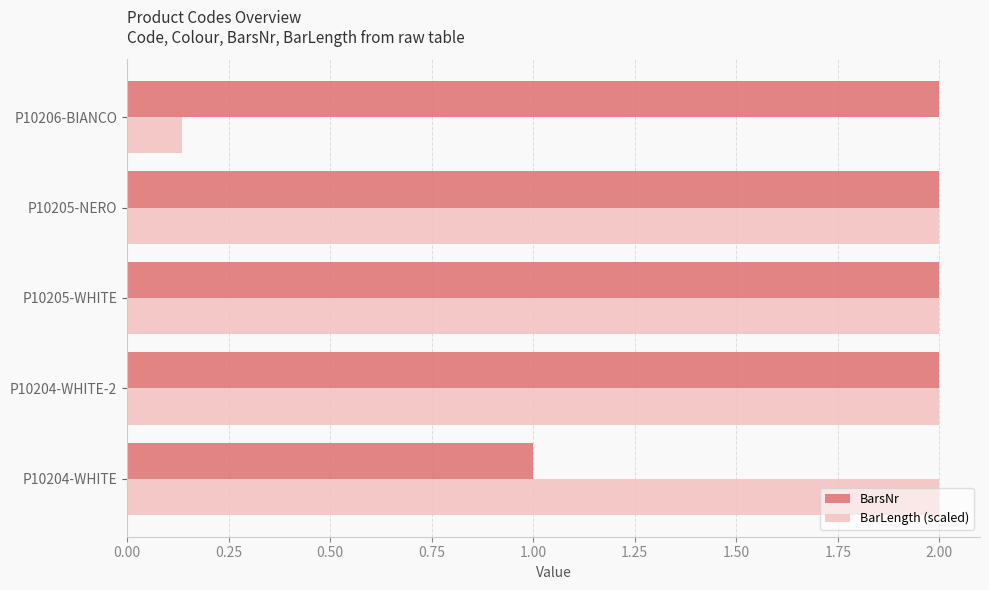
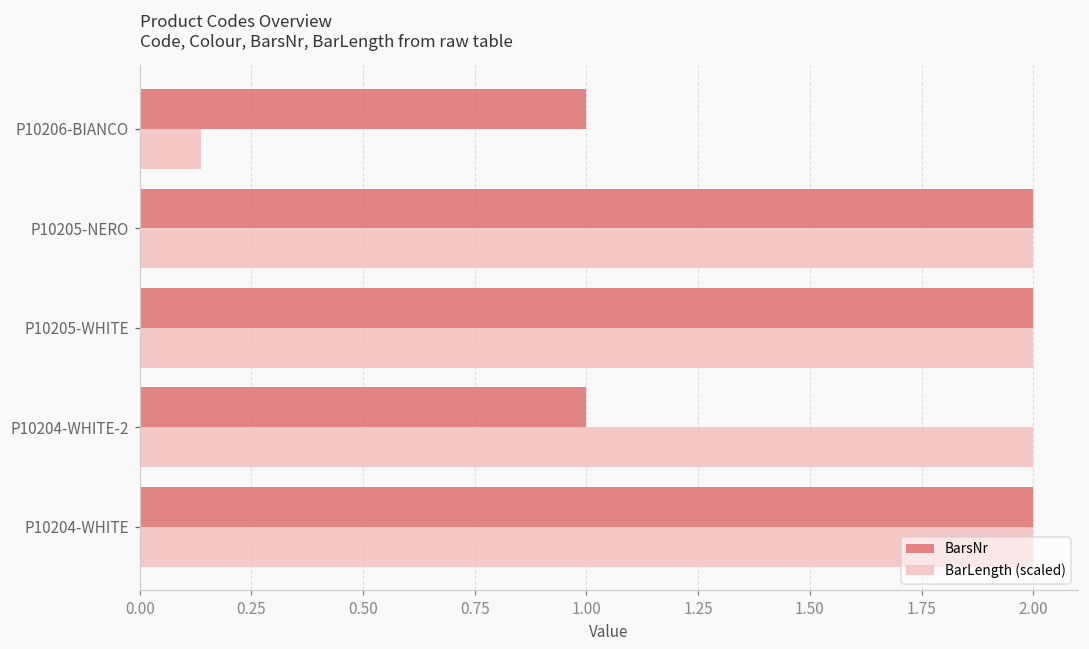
BarsNr, P10206-BIANCO: 2 -> 1
BarsNr, P10204-WHITE-2: 2 -> 1
BarsNr, P10204-WHITE: 1 -> 2
